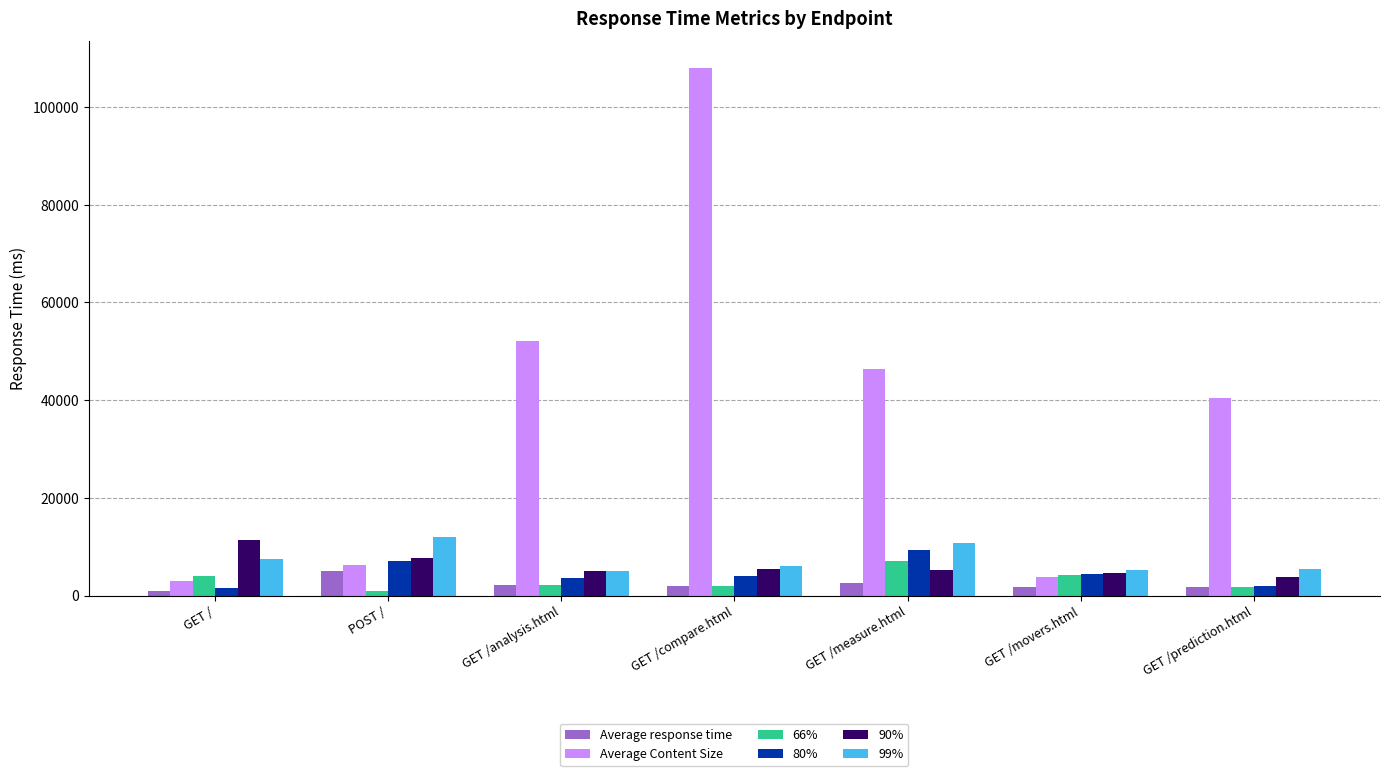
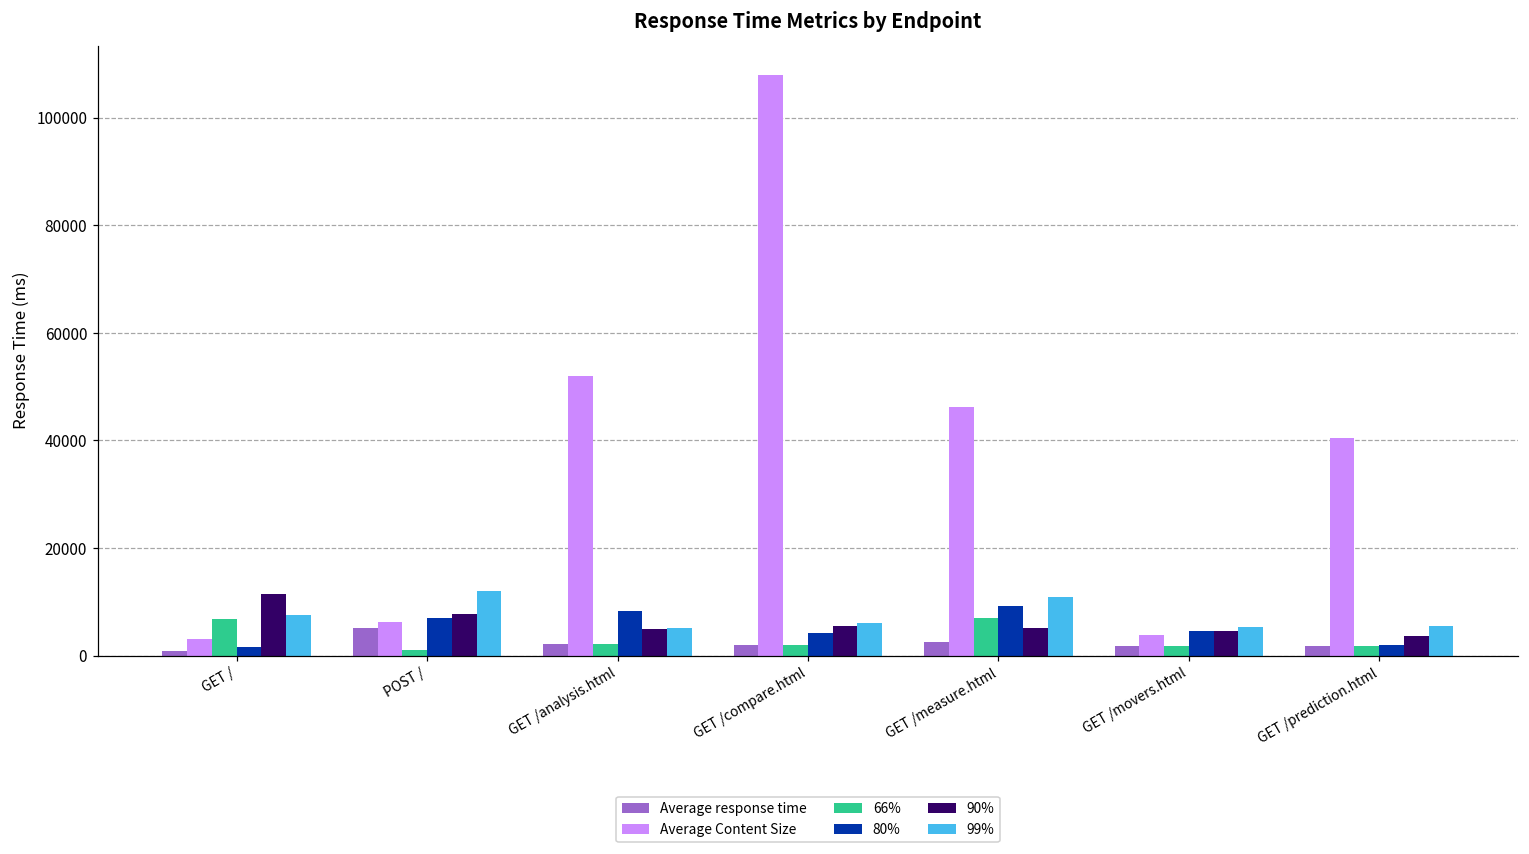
66%, GET /: 4000 -> 7000
80%, GET /analysis.html: 4000 -> 8000
66%, GET /movers.html: 4000 -> 2000
